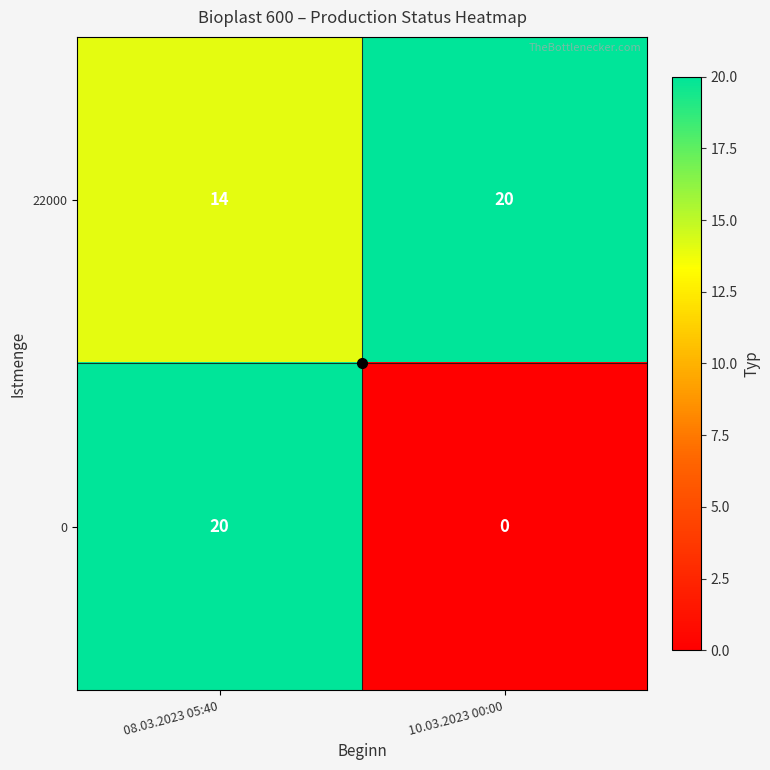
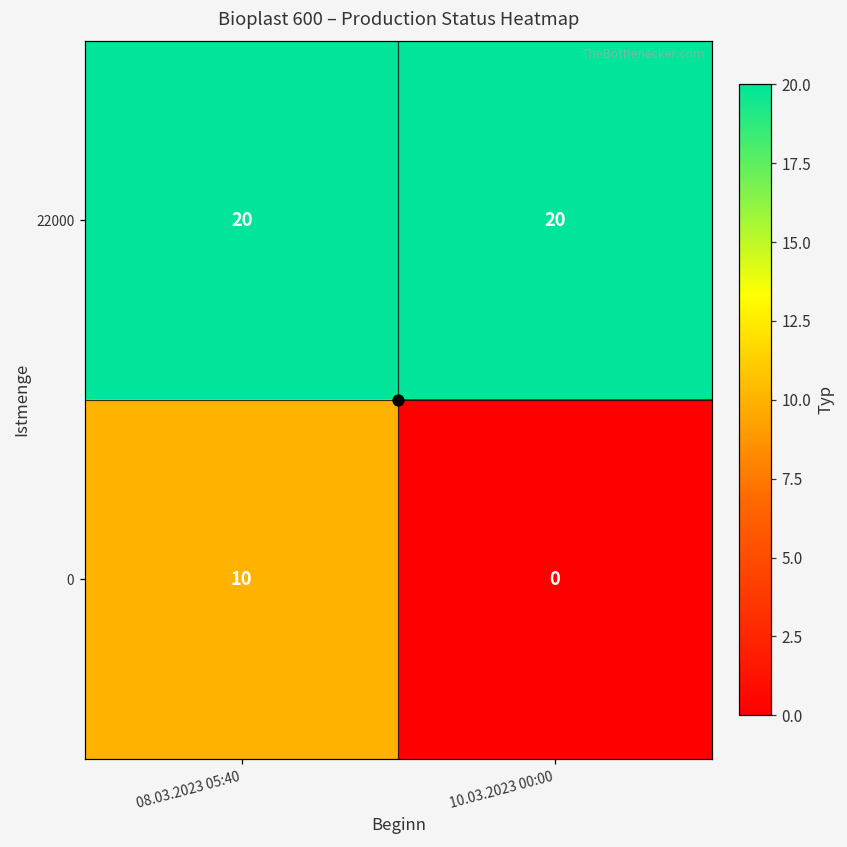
22000, 08.03.2023 05:40: 14 -> 20
0, 08.03.2023 05:40: 20 -> 10
